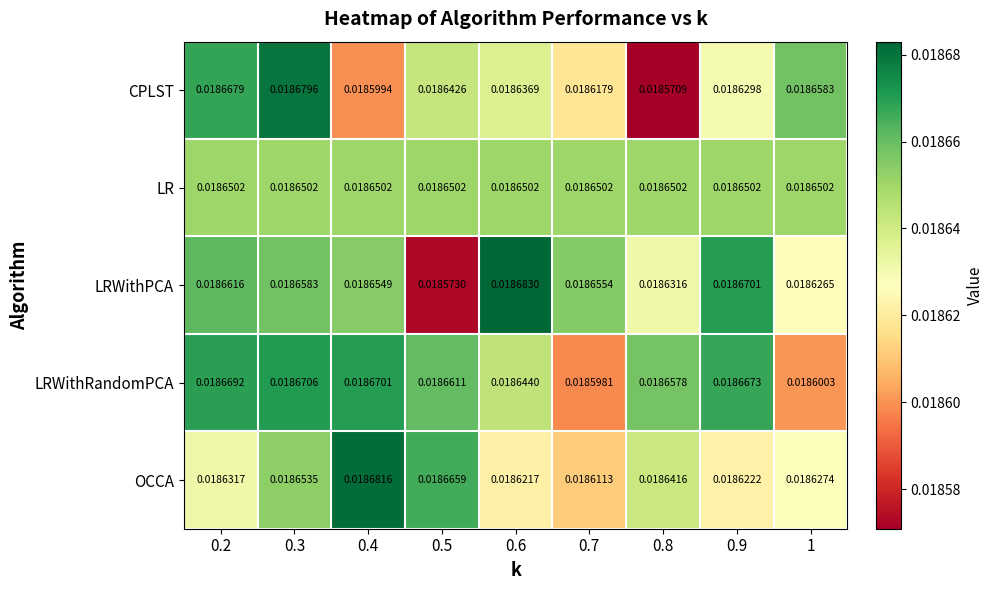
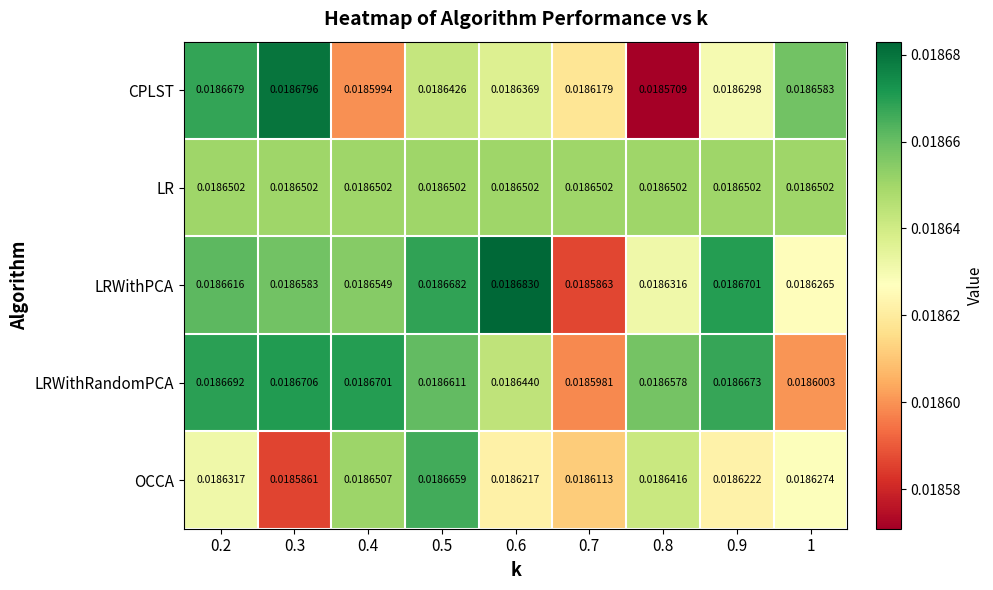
LRWithPCA, 0.5: 0.0185730 -> 0.0186682
LRWithPCA, 0.7: 0.0186554 -> 0.0185863
OCCA, 0.3: 0.0186535 -> 0.0185861
OCCA, 0.4: 0.0186816 -> 0.0186507
